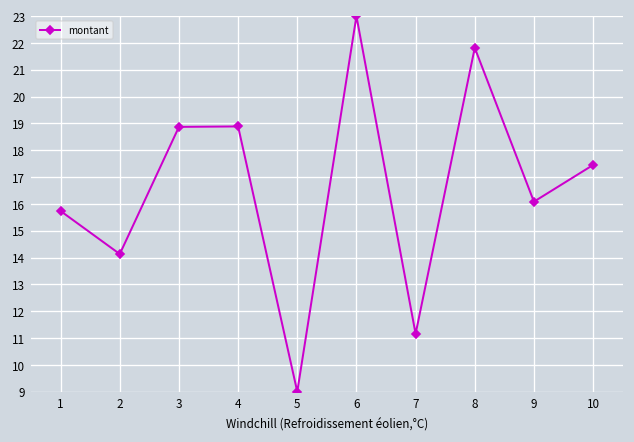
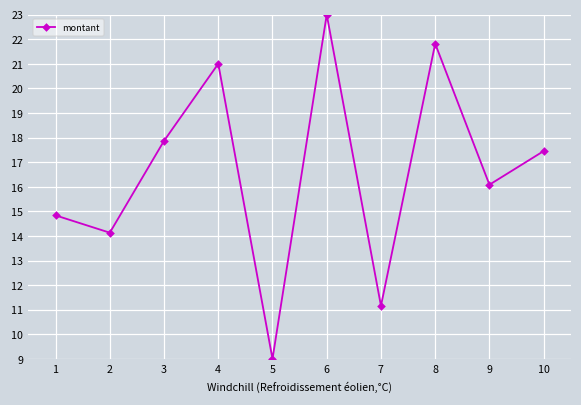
1: 15.7 -> 14.8
3: 18.9 -> 17.9
4: 18.9 -> 21.0
